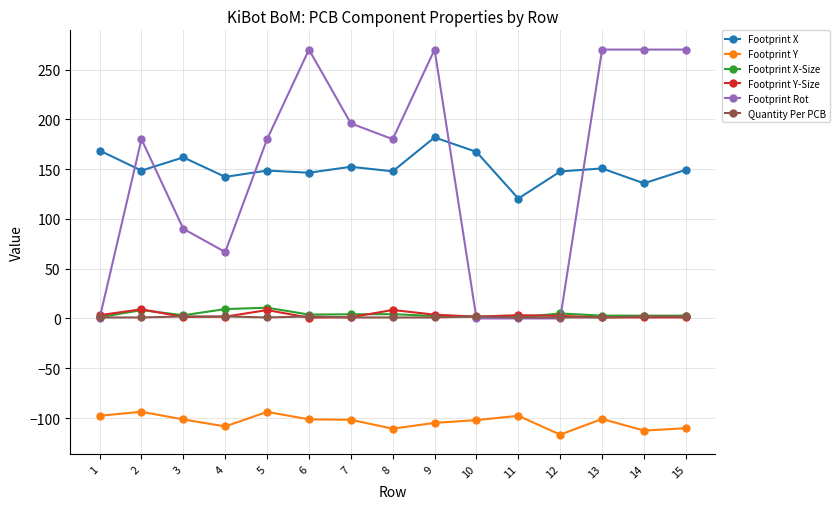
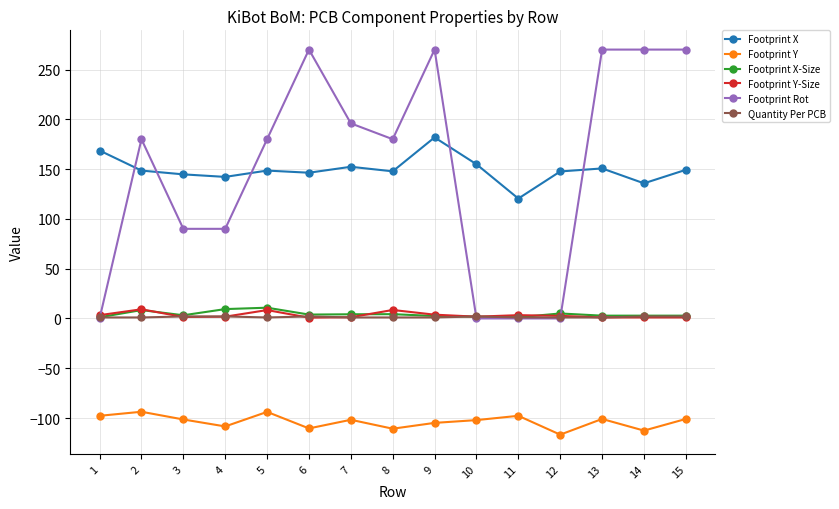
Footprint X, 3: 160 -> 140
Footprint Rot, 4: 70 -> 90
Footprint Y, 6: -100 -> -110
Footprint X, 10: 170 -> 150
Footprint Y, 15: -110 -> -100
